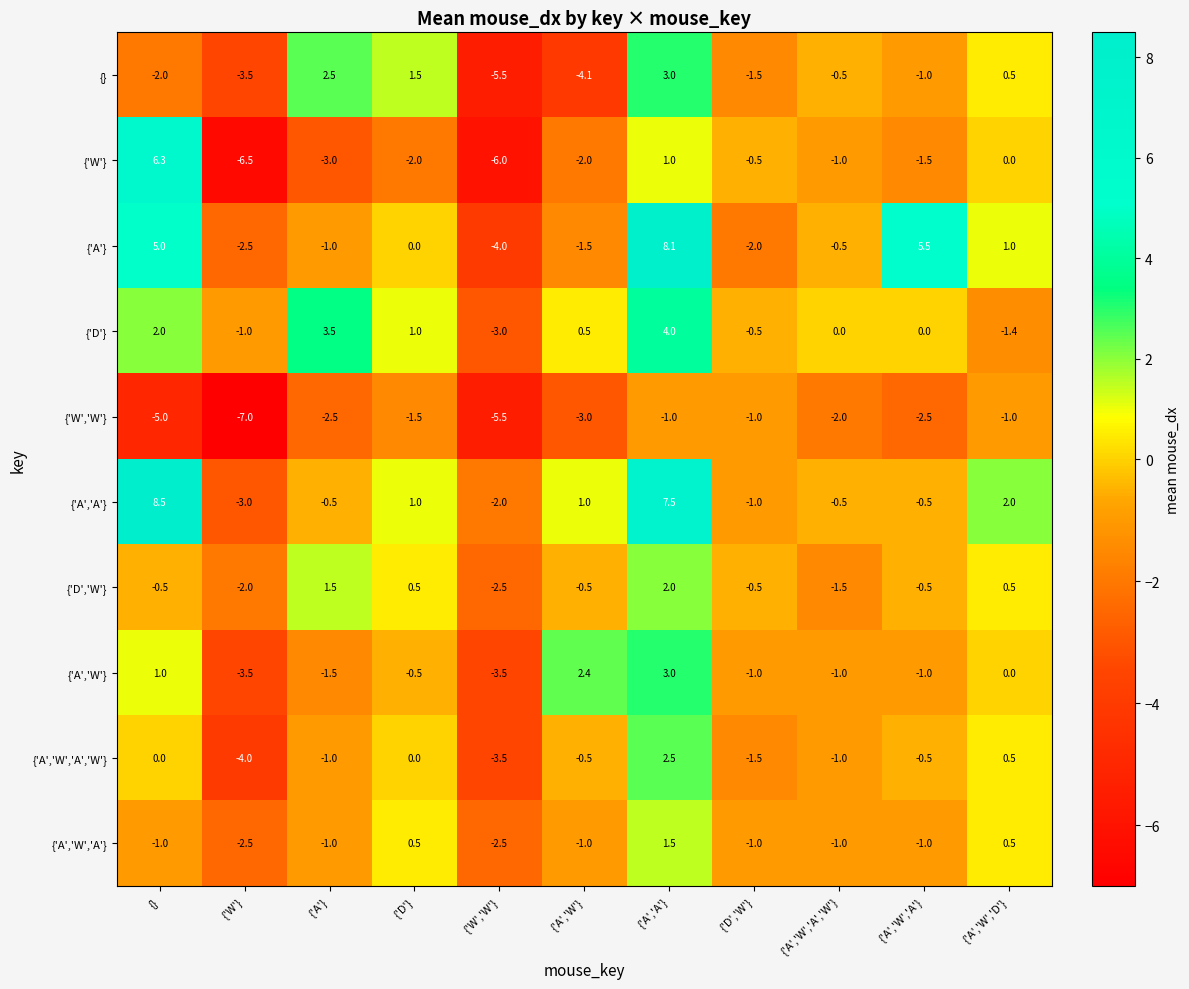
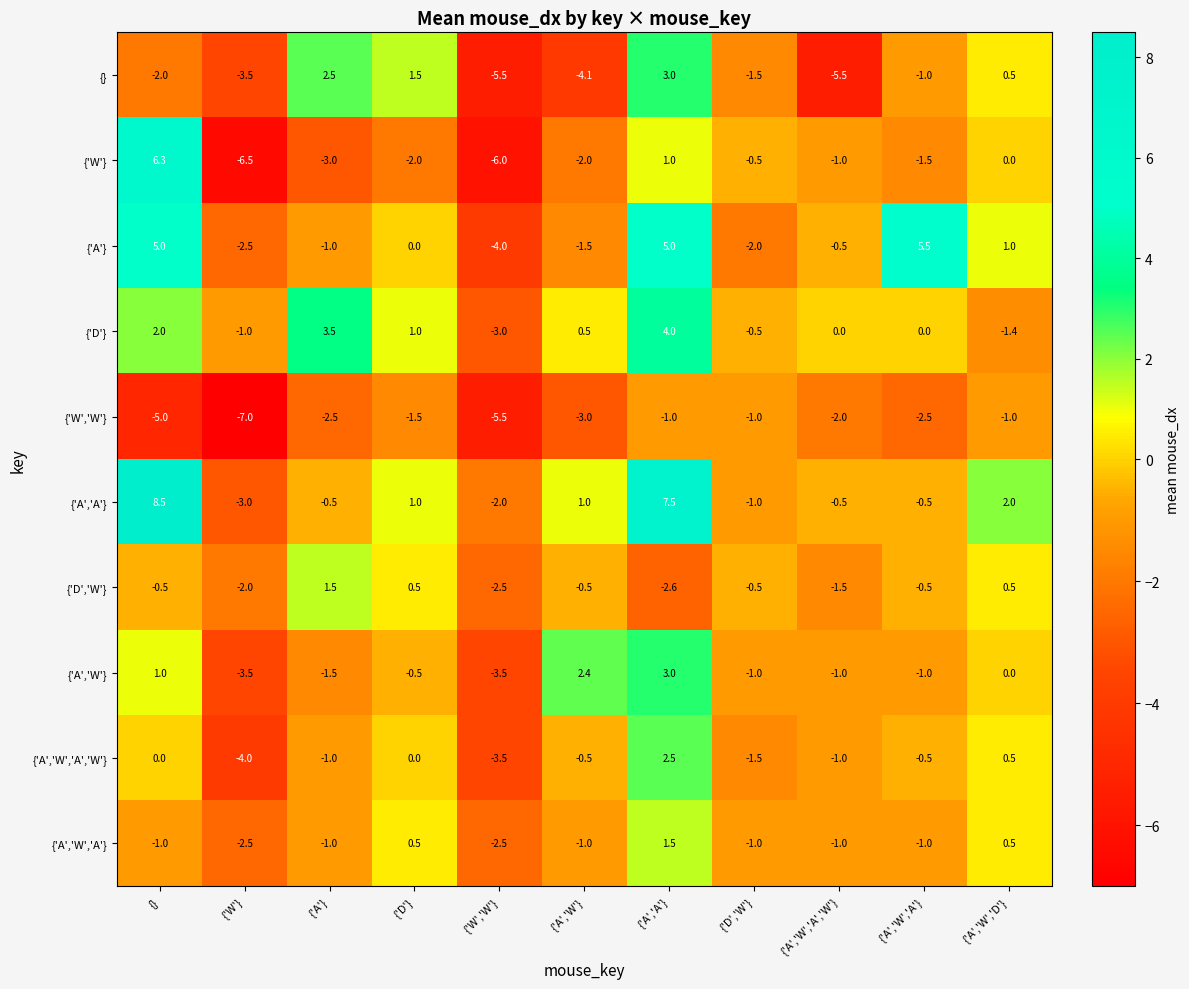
{}, {'A','W','A','W'}: -0.5 -> -5.5
{'A'}, {'A','A'}: 8.1 -> 5.0
{'D','W'}, {'A','A'}: 2.0 -> -2.6
